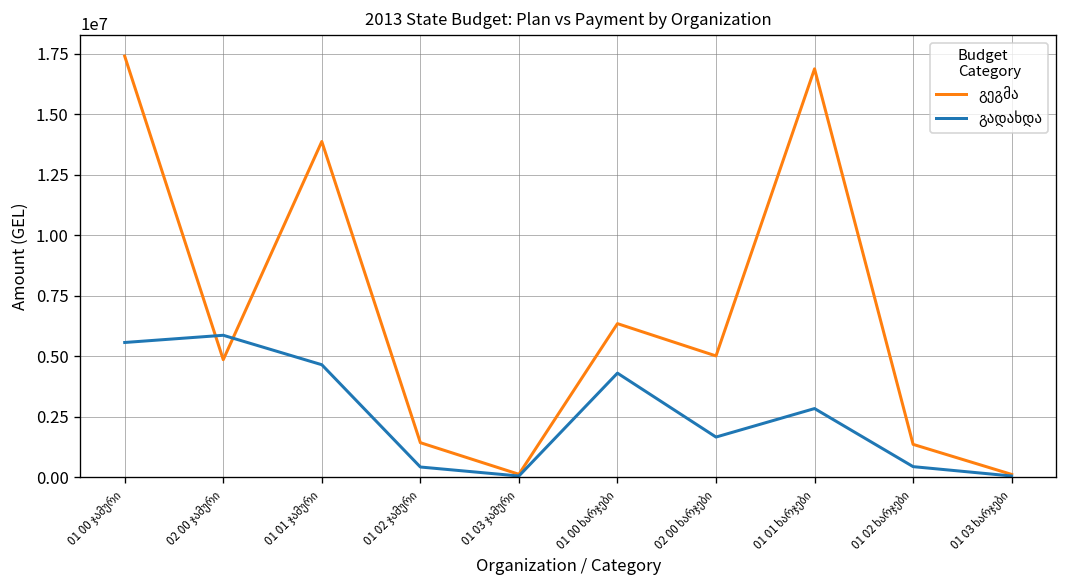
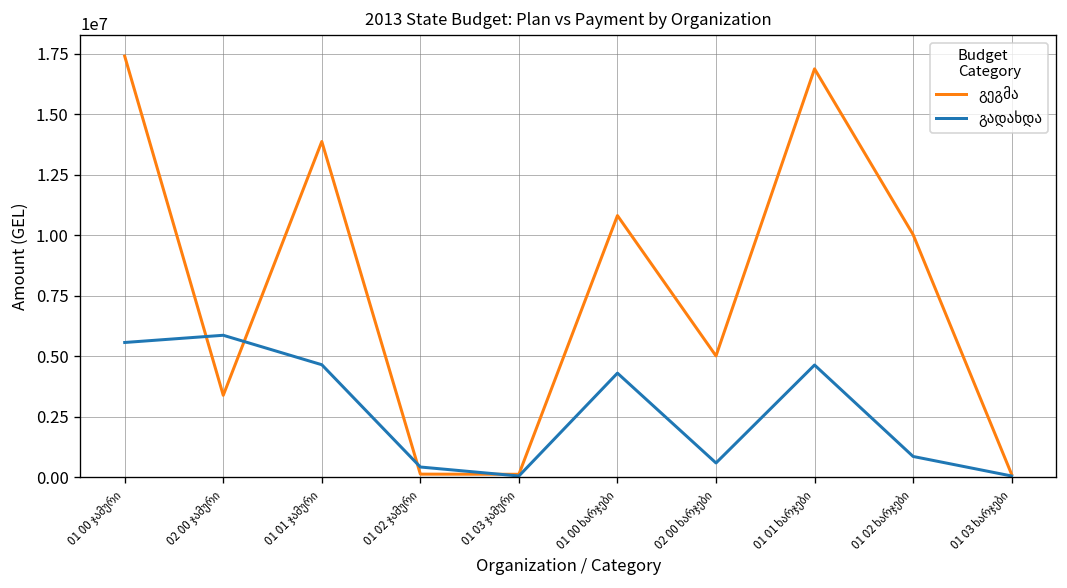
გეგმა, 02 00 ჯამური: 4900000 -> 3400000
გეგმა, 01 02 ჯამური: 1400000 -> 100000
გეგმა, 01 00 ხარჯები: 6400000 -> 10800000
გადახდა, 02 00 ხარჯები: 1700000 -> 600000
გადახდა, 01 01 ხარჯები: 2800000 -> 4600000
გეგმა, 01 02 ხარჯები: 1400000 -> 10000000
გადახდა, 01 02 ხარჯები: 400000 -> 900000
